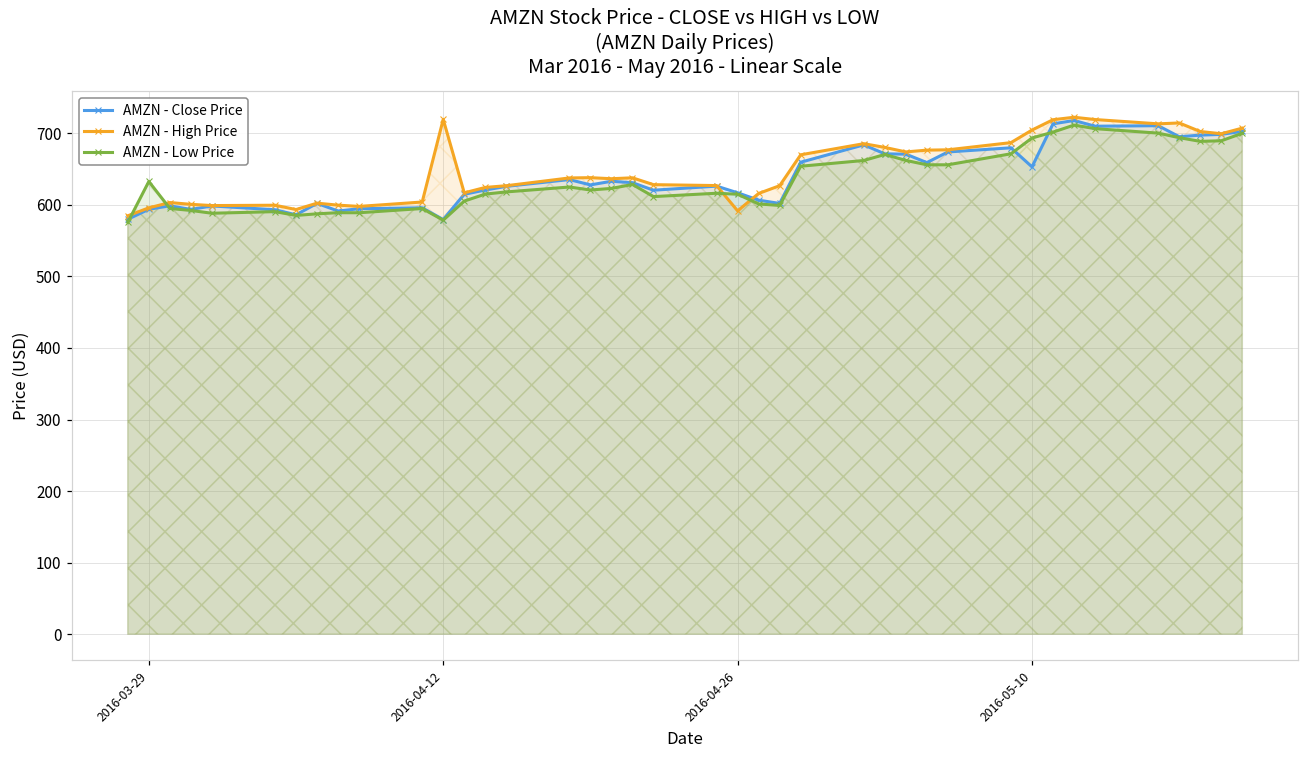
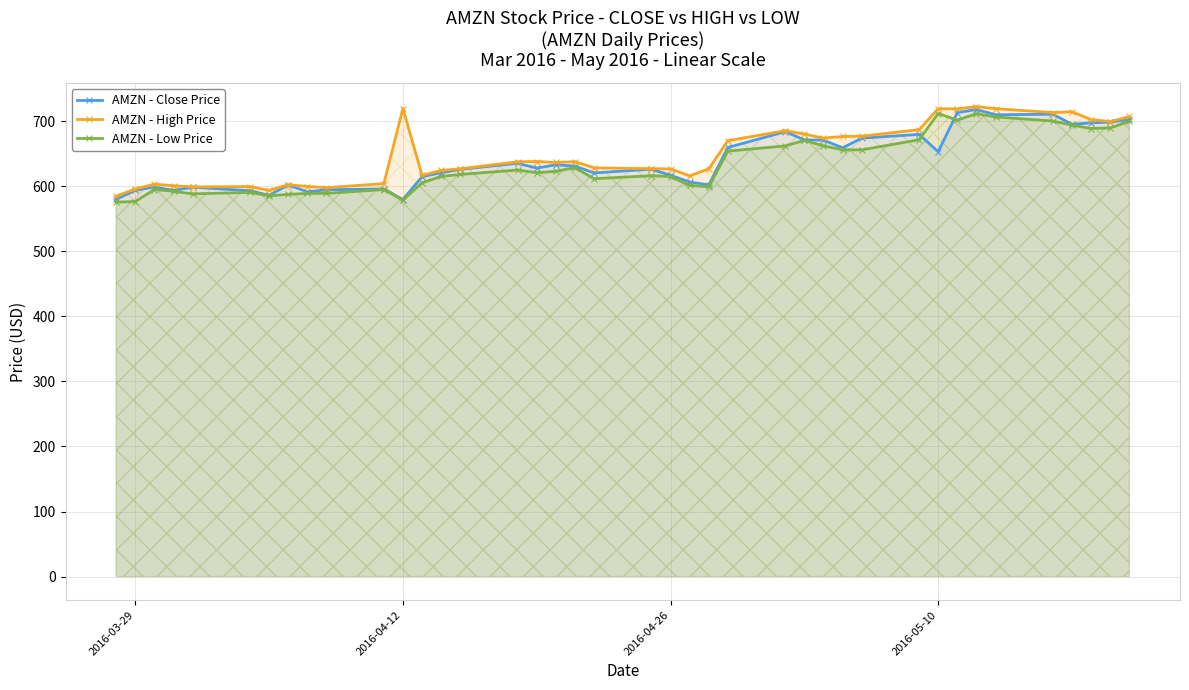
AMZN - Low Price, 2016-03-29: 630 -> 580
AMZN - High Price, 2016-04-26: 590 -> 630
AMZN - High Price, 2016-05-10: 700 -> 720
AMZN - Low Price, 2016-05-10: 690 -> 710
